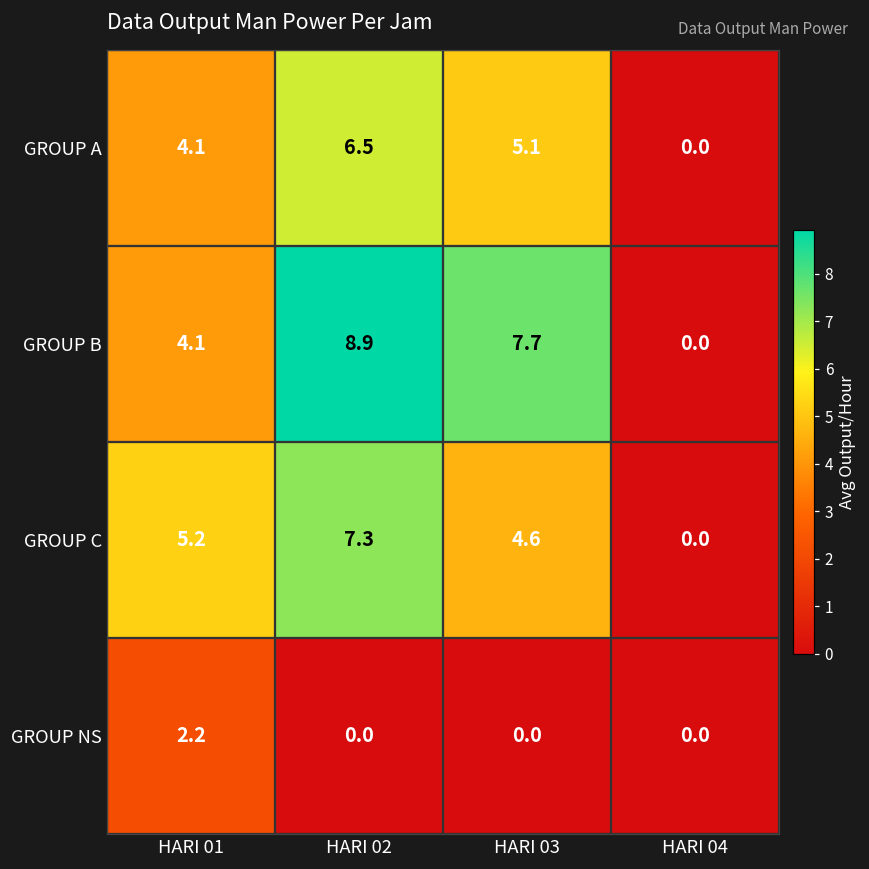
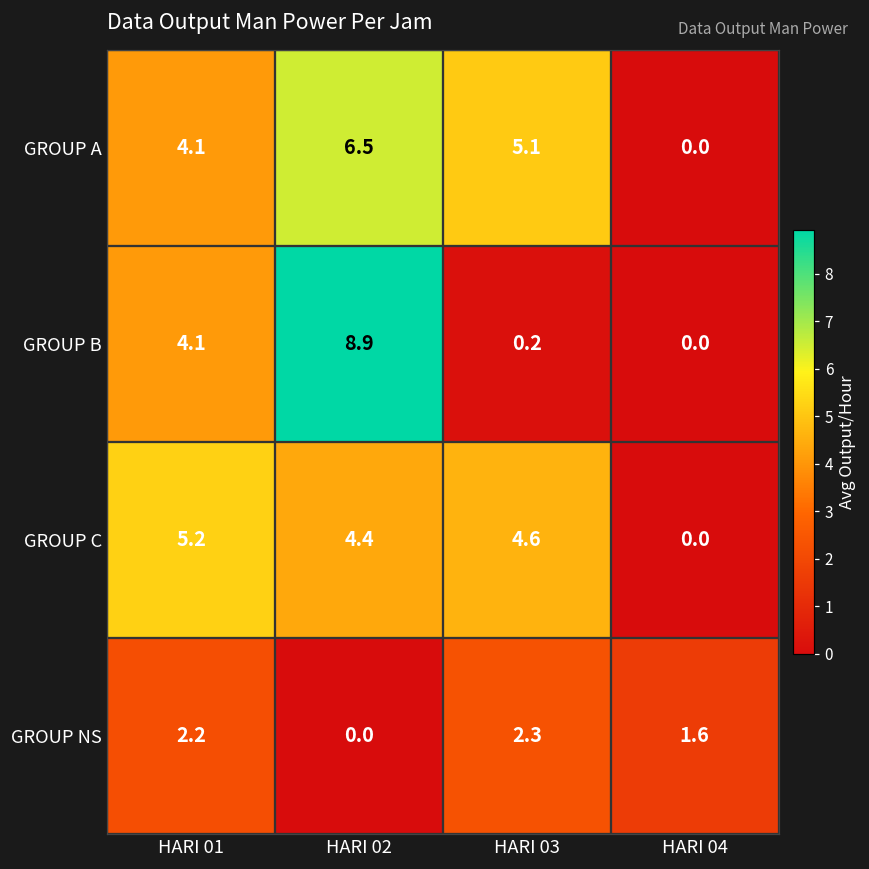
GROUP B, HARI 03: 7.7 -> 0.2
GROUP C, HARI 02: 7.3 -> 4.4
GROUP NS, HARI 03: 0.0 -> 2.3
GROUP NS, HARI 04: 0.0 -> 1.6
